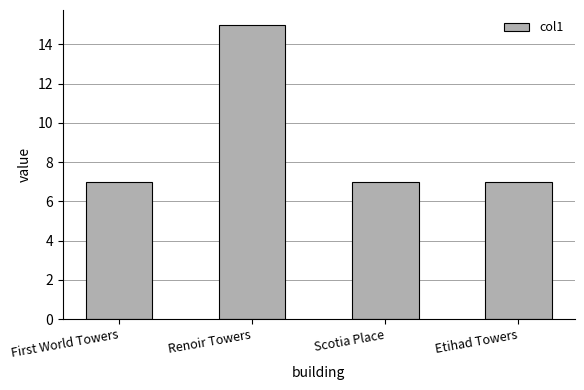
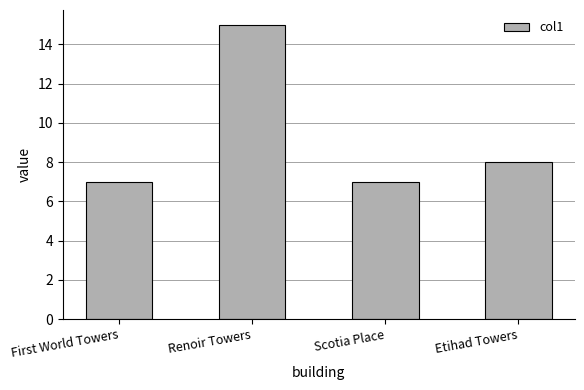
Etihad Towers: 7 -> 8
